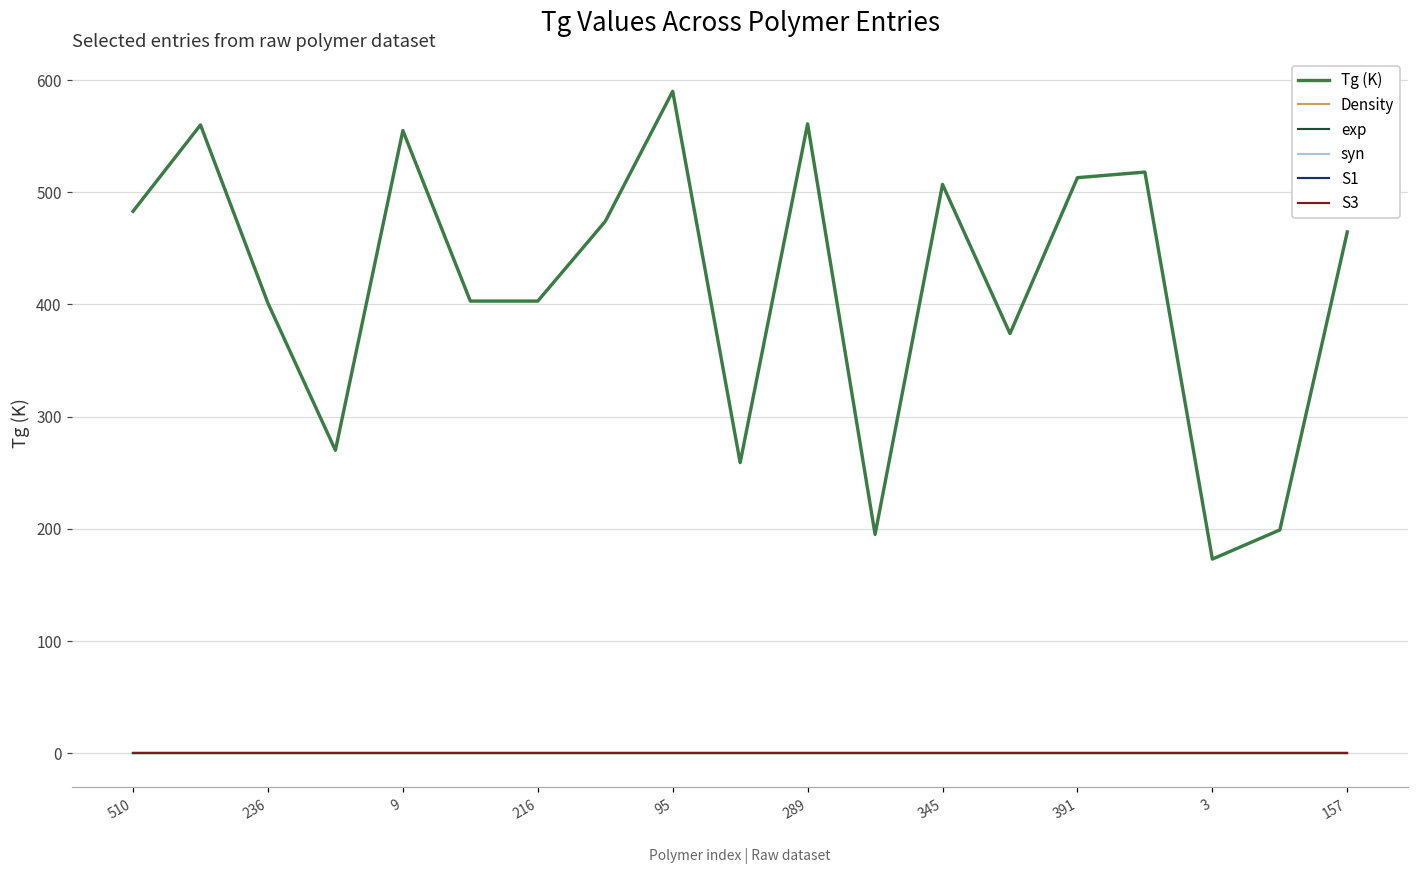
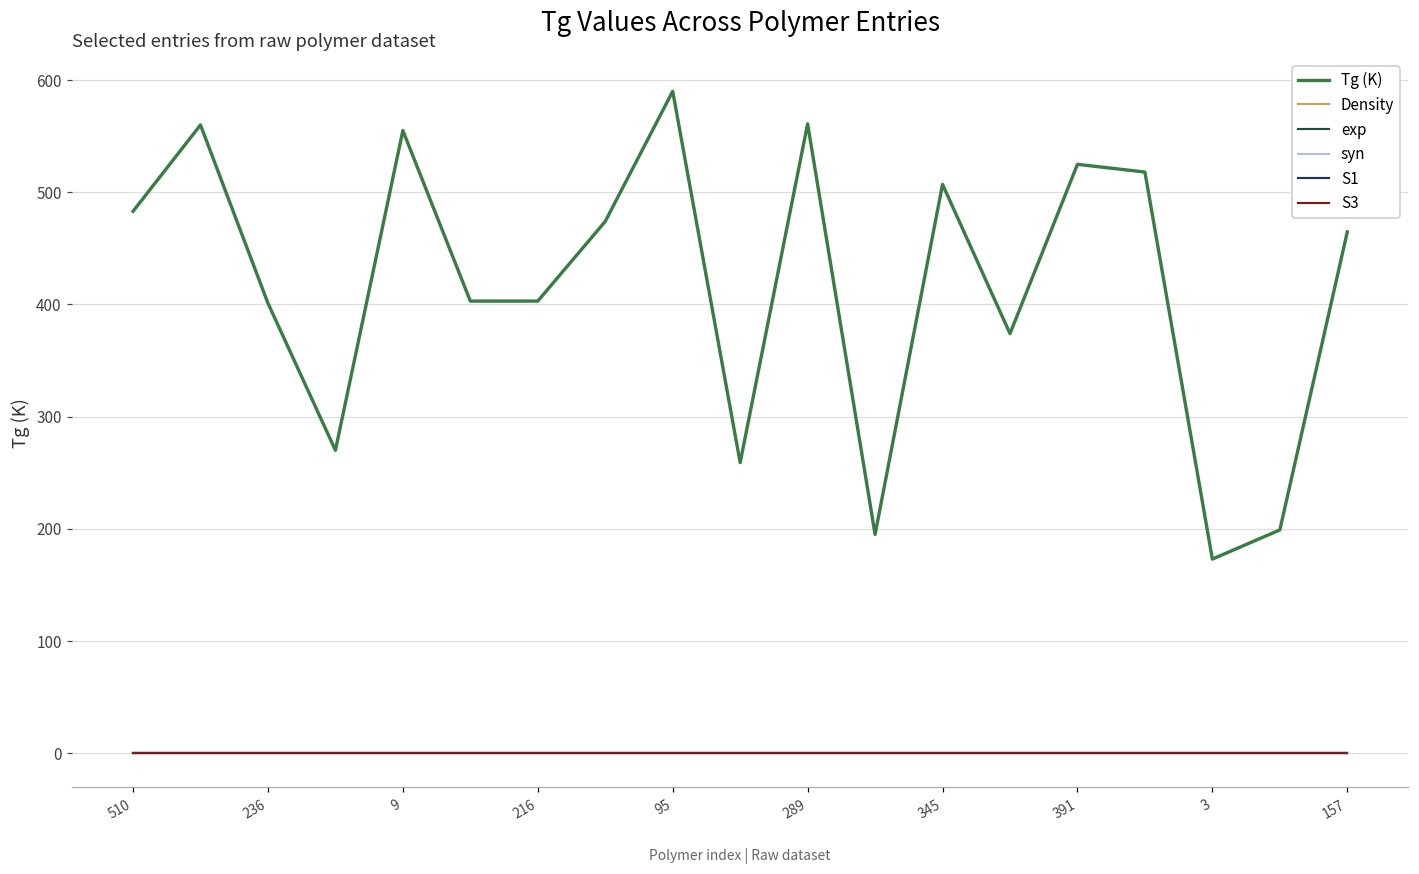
Tg (K), 391: 513 -> 525
